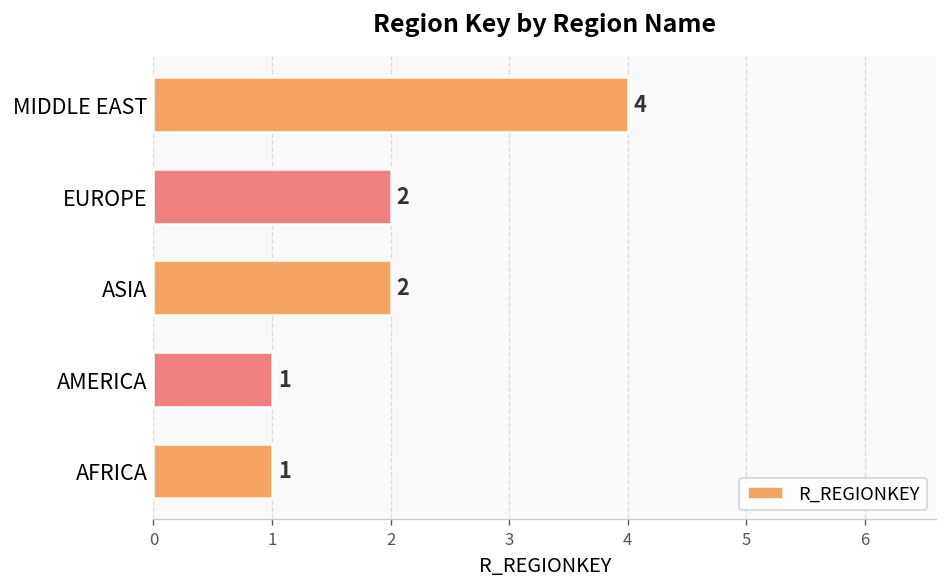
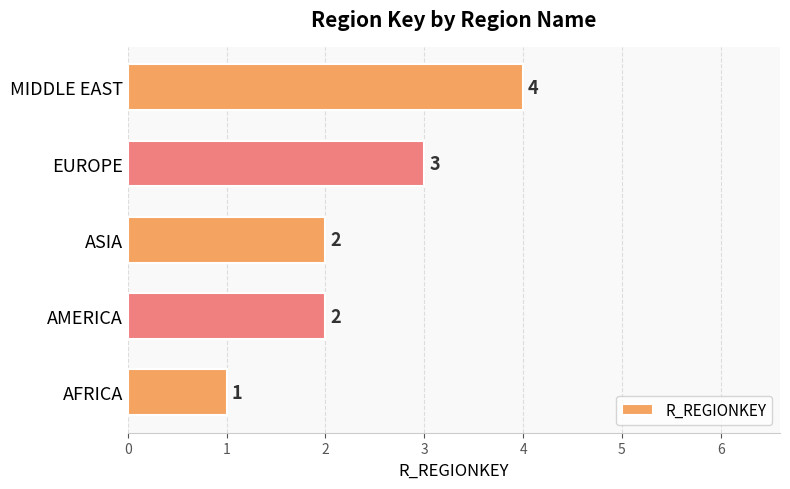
EUROPE: 2 -> 3
AMERICA: 1 -> 2
